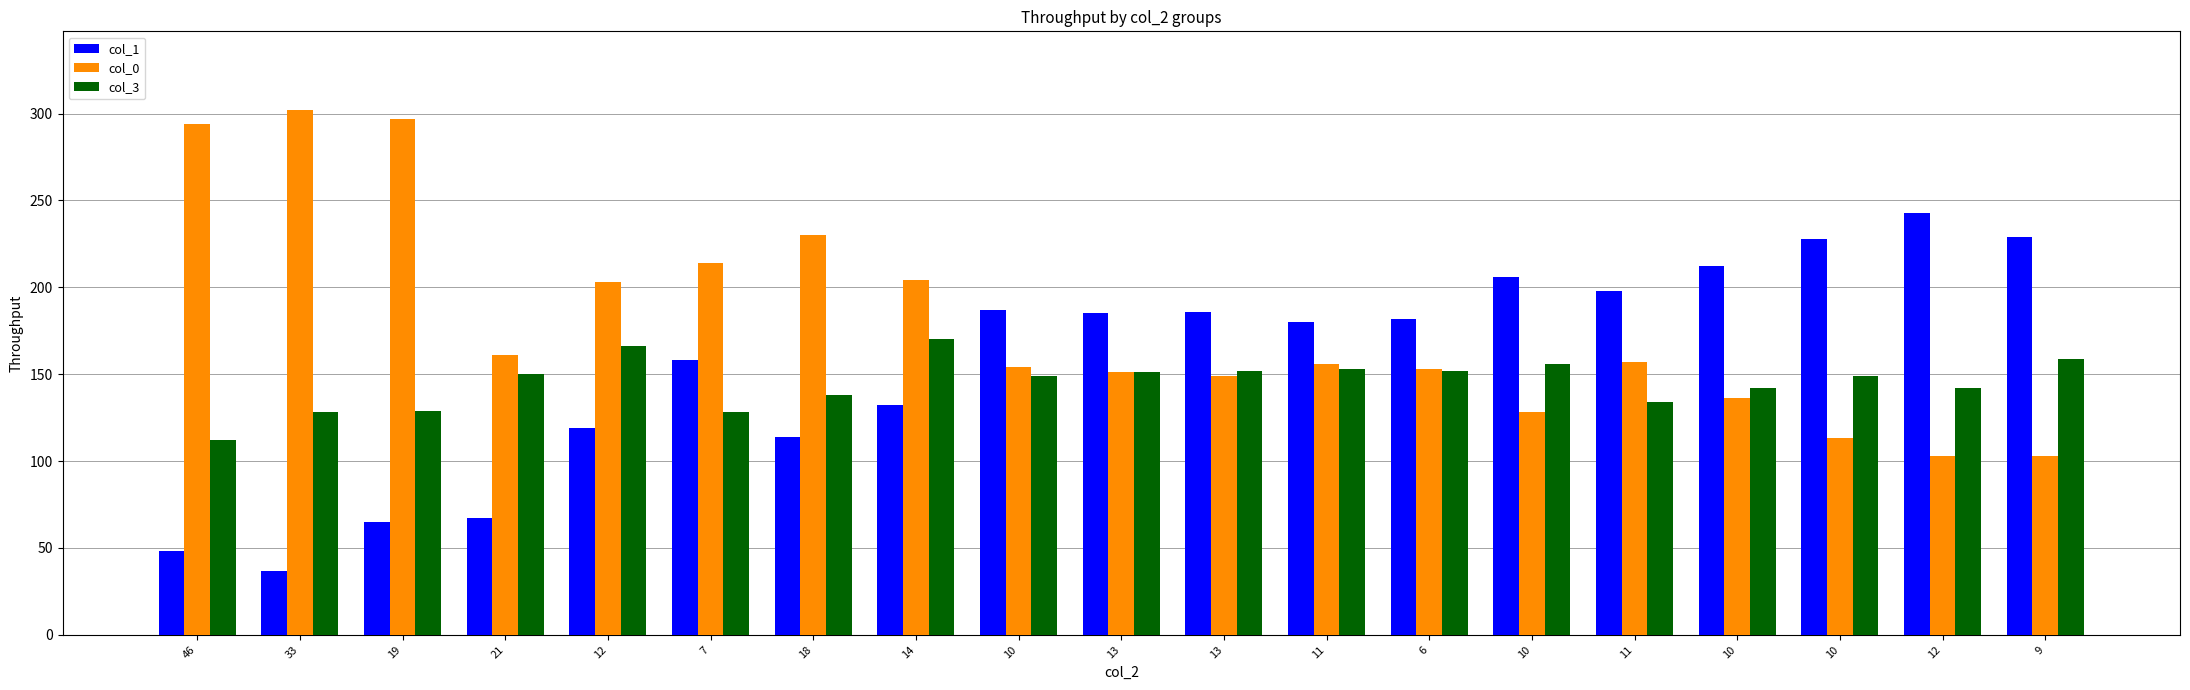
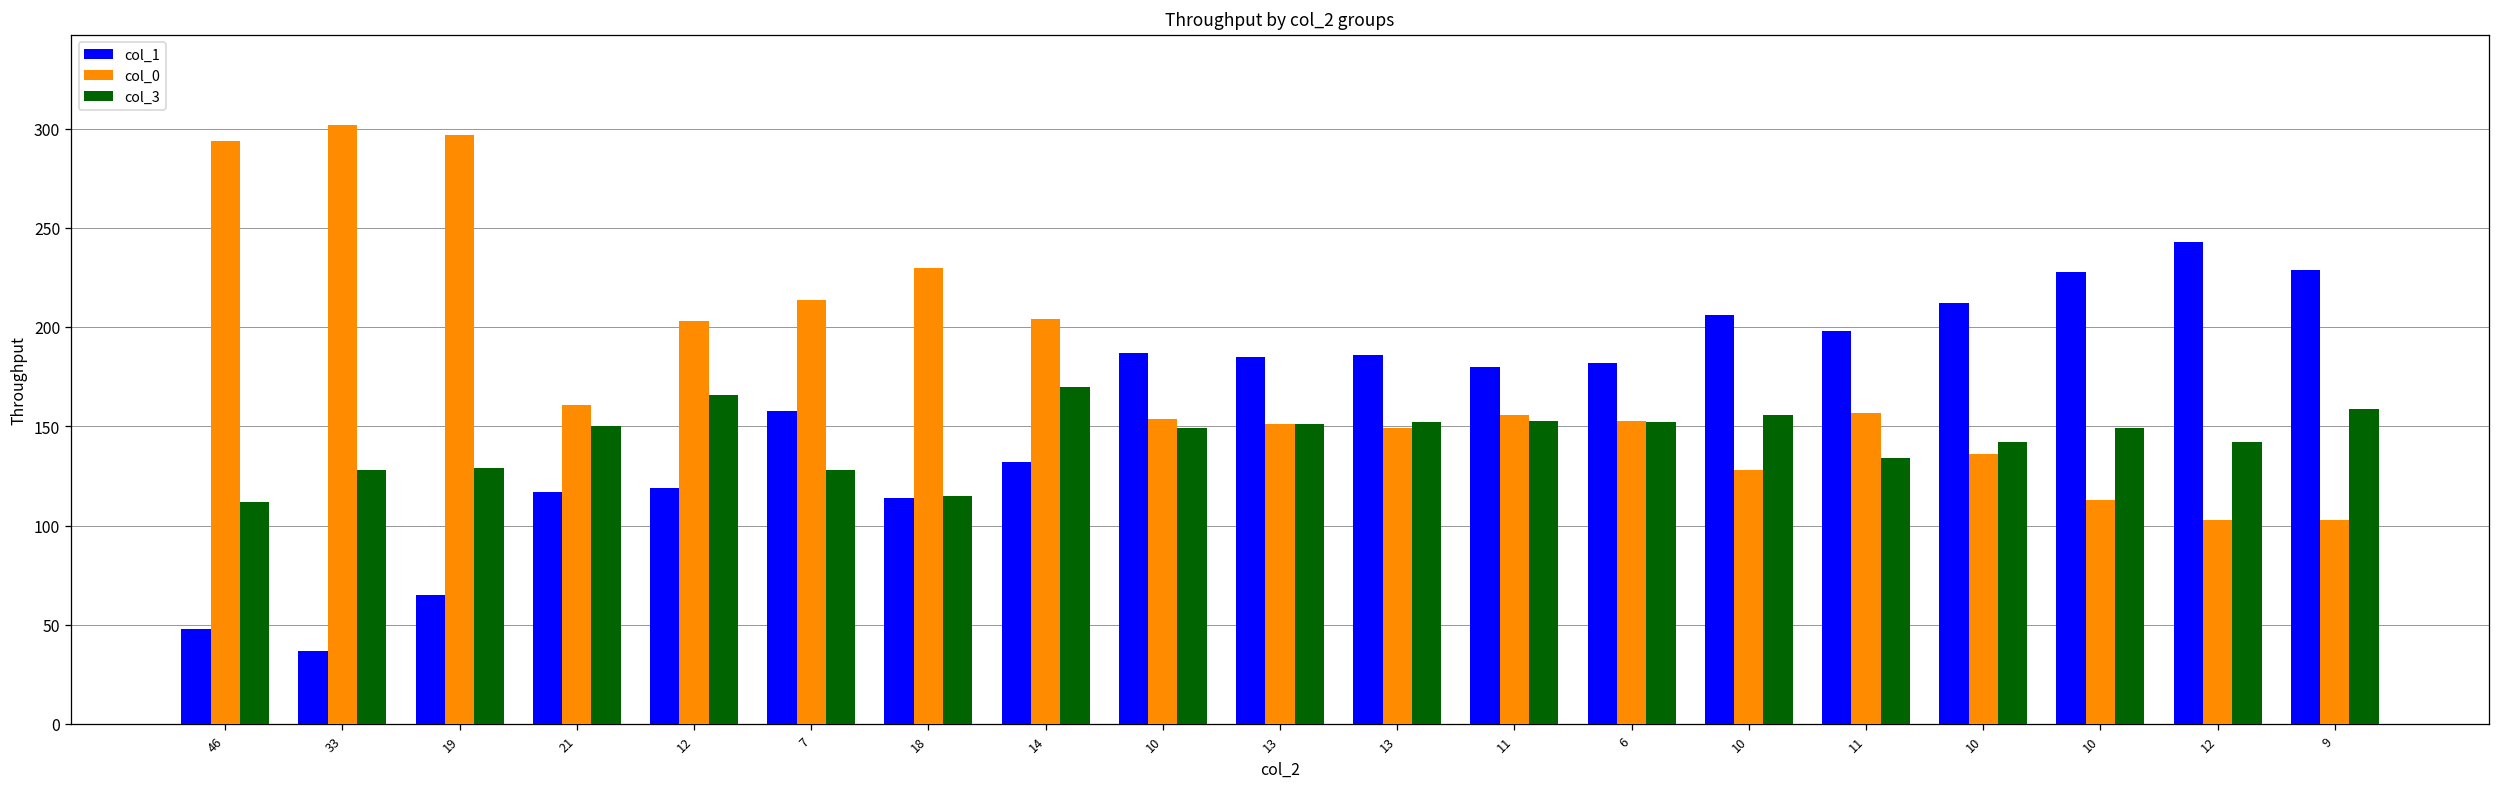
col_1, 21: 67 -> 117
col_3, 18: 138 -> 115
